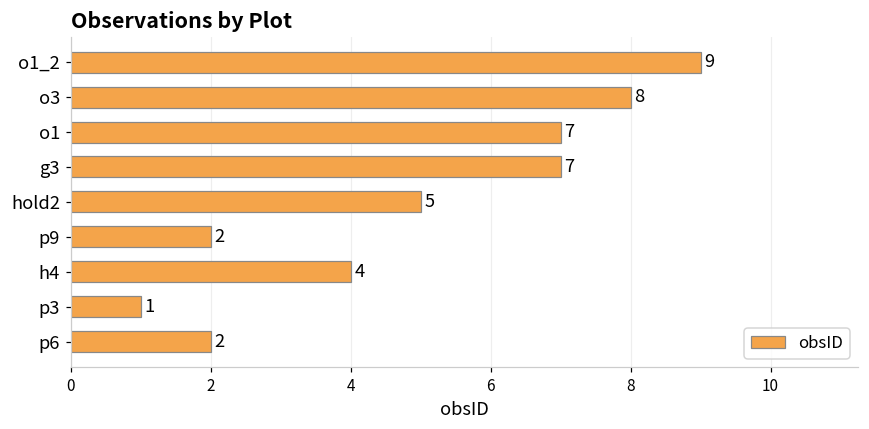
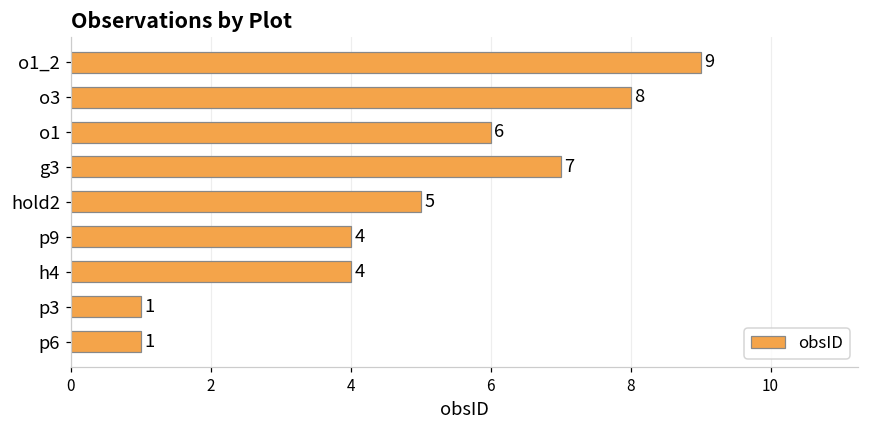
o1: 7 -> 6
p9: 2 -> 4
p6: 2 -> 1
